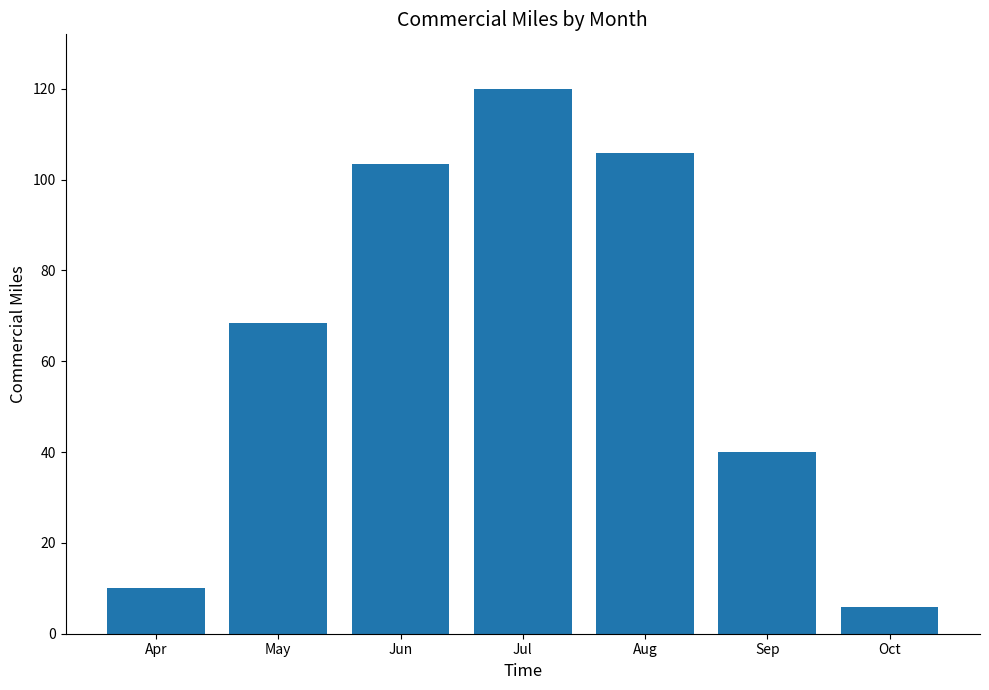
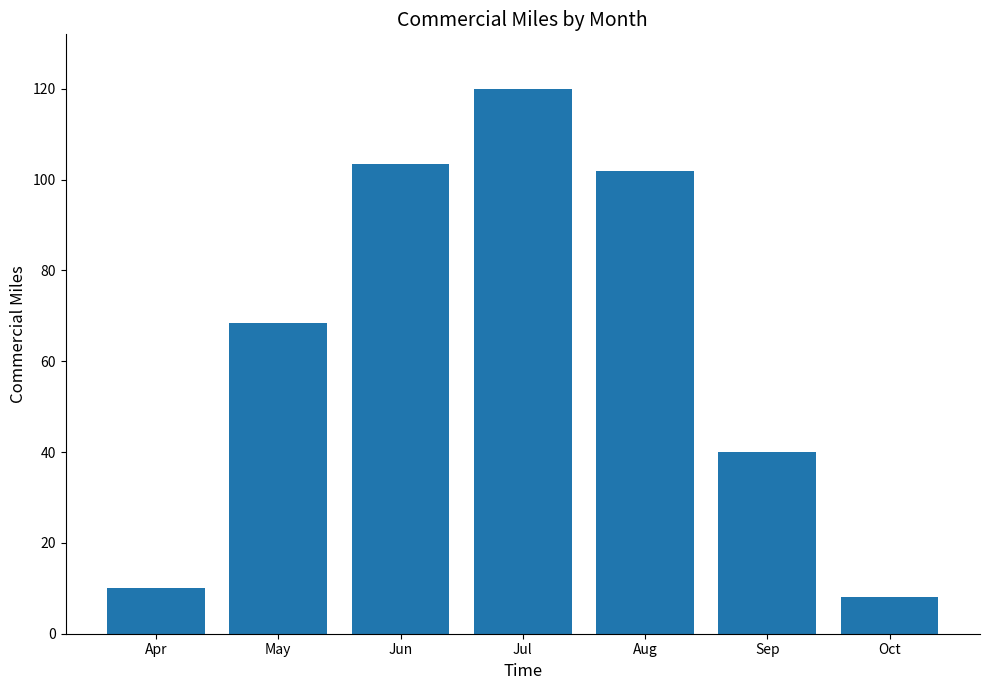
Aug: 106 -> 102
Oct: 6 -> 8
